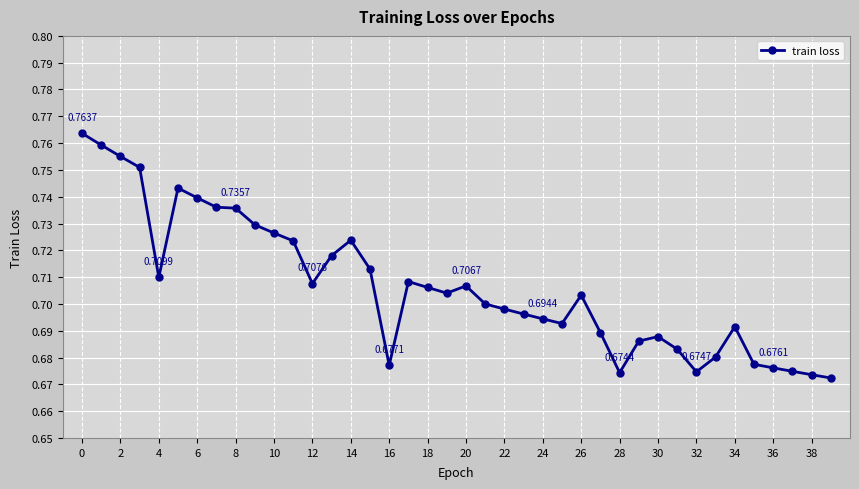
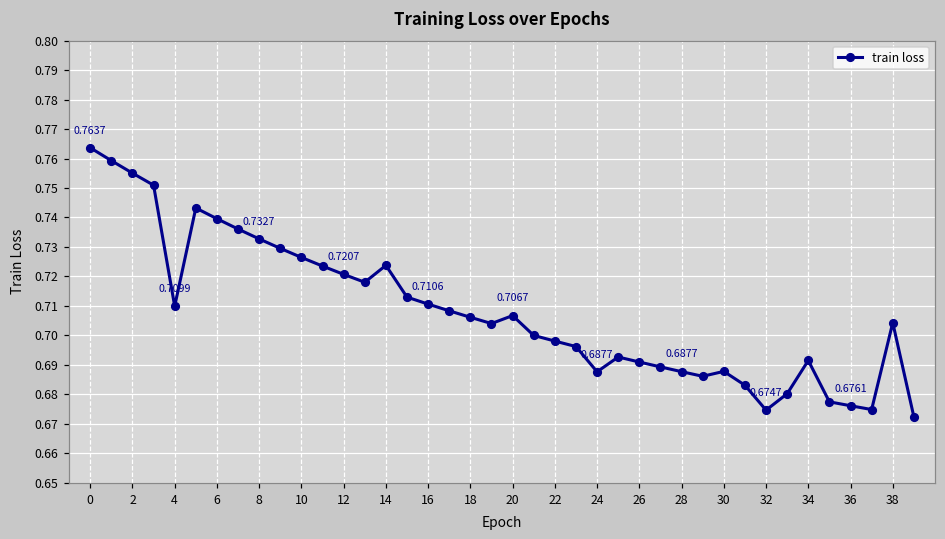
8: 0.7357 -> 0.7327
12: 0.7076 -> 0.7207
16: 0.6771 -> 0.7106
24: 0.6944 -> 0.6877
26: 0.703 -> 0.691
28: 0.6744 -> 0.6877
38: 0.674 -> 0.704
